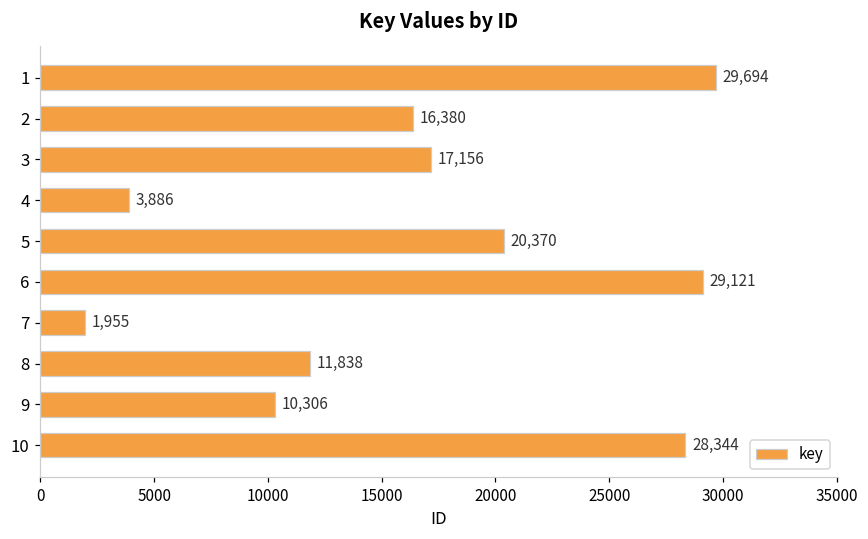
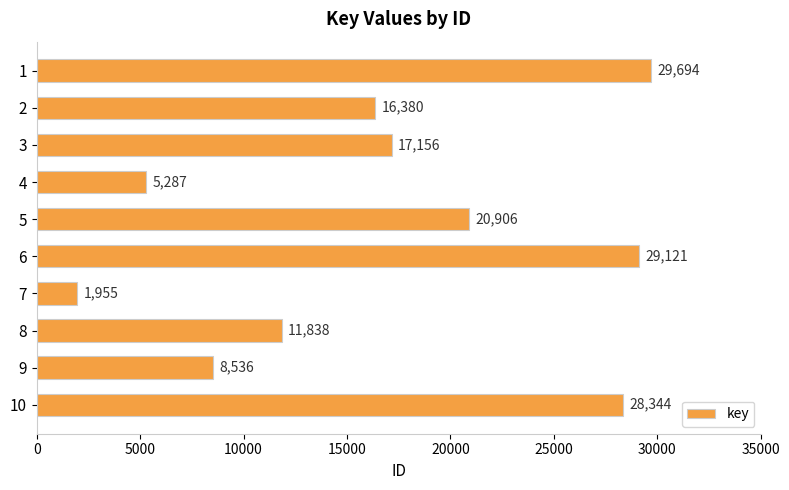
4: 3,886 -> 5,287
5: 20,370 -> 20,906
9: 10,306 -> 8,536
